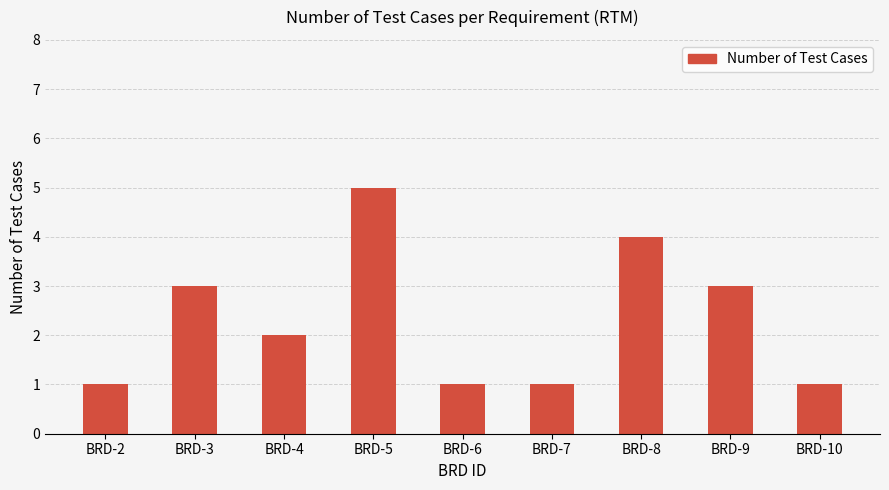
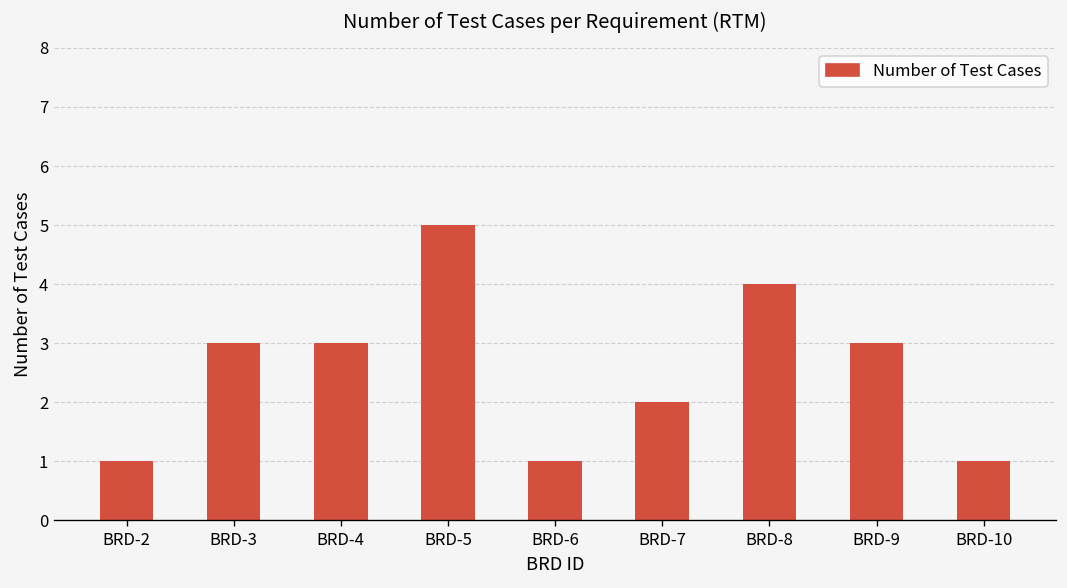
BRD-4: 2 -> 3
BRD-7: 1 -> 2
